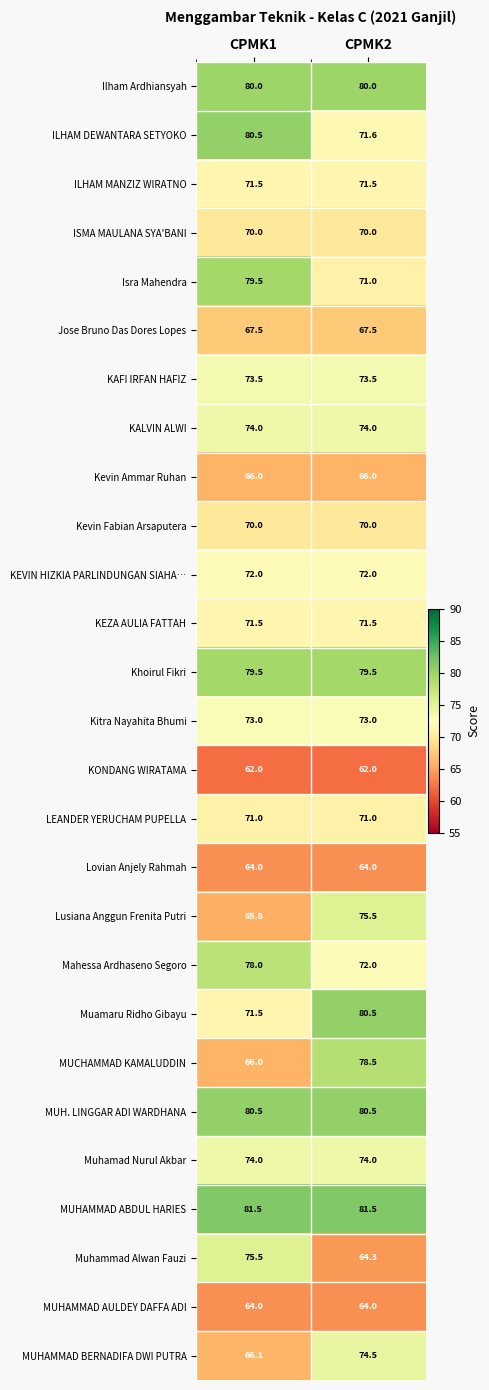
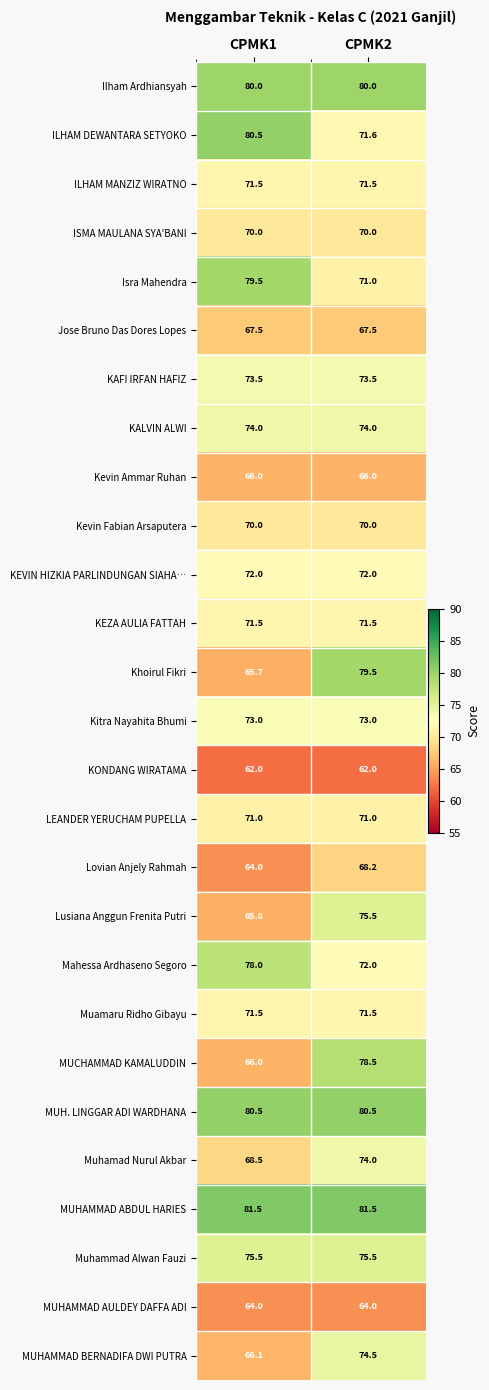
Khoirul Fikri, CPMK1: 79.5 -> 65.7
Lovian Anjely Rahmah, CPMK2: 64.0 -> 68.2
Muamaru Ridho Gibayu, CPMK2: 80.5 -> 71.5
Muhamad Nurul Akbar, CPMK1: 74.0 -> 68.5
Muhammad Alwan Fauzi, CPMK2: 64.3 -> 75.5
